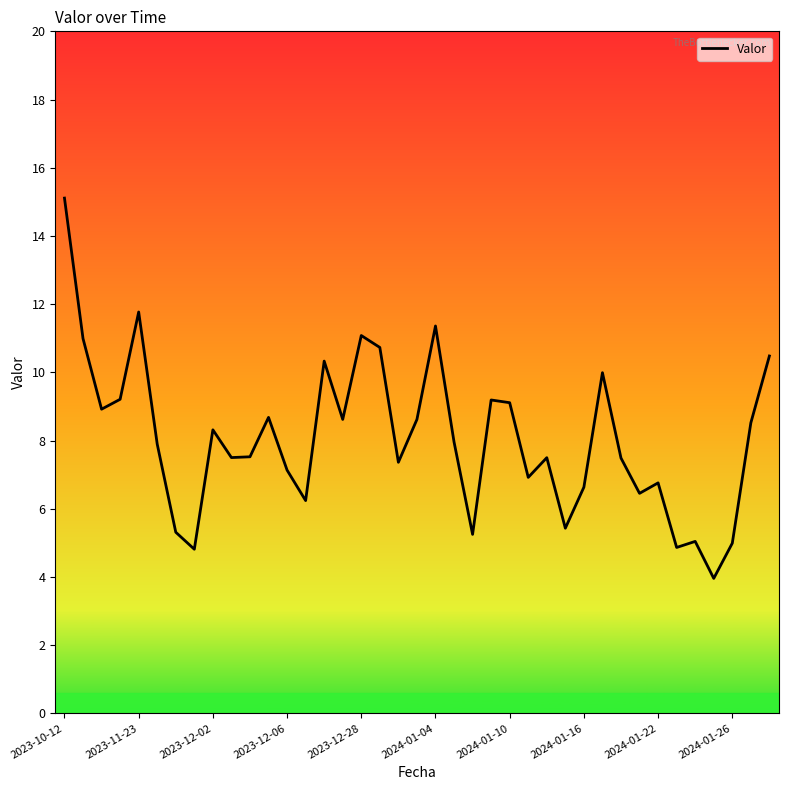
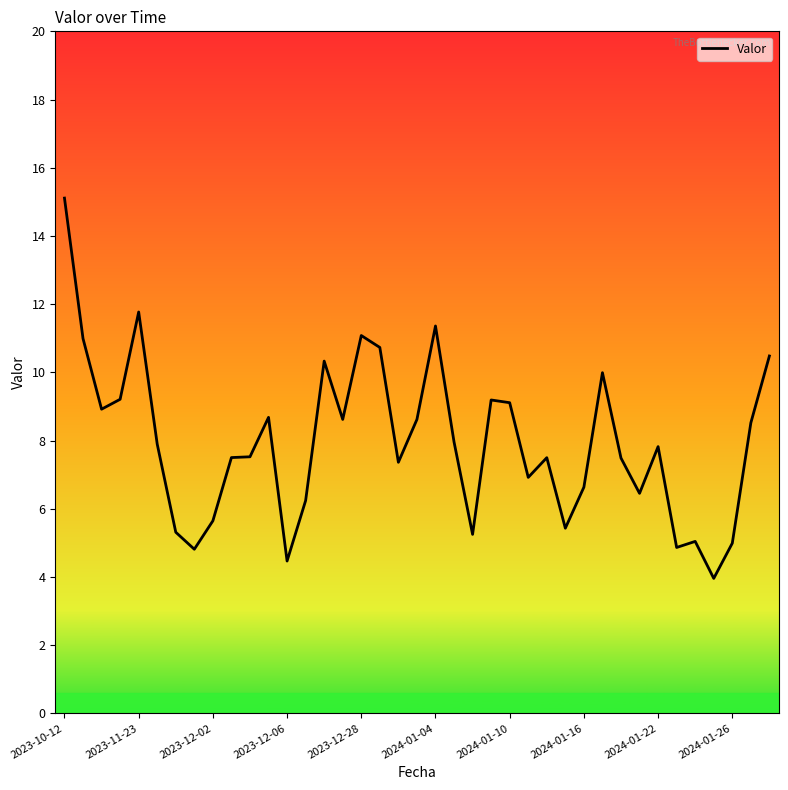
2023-12-02: 8.3 -> 5.6
2023-12-06: 7.1 -> 4.5
2024-01-22: 6.8 -> 7.8
